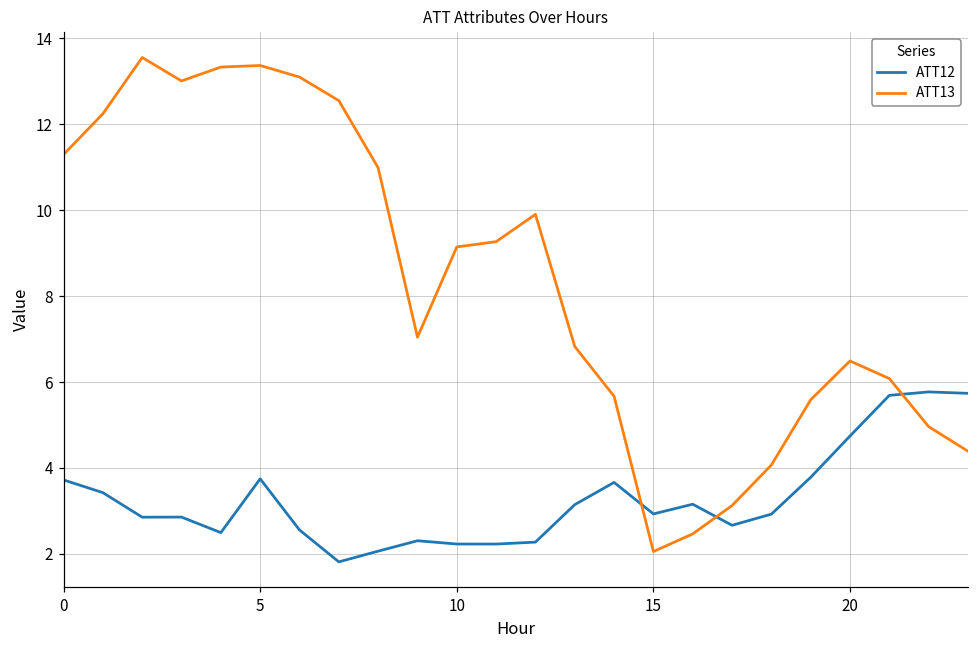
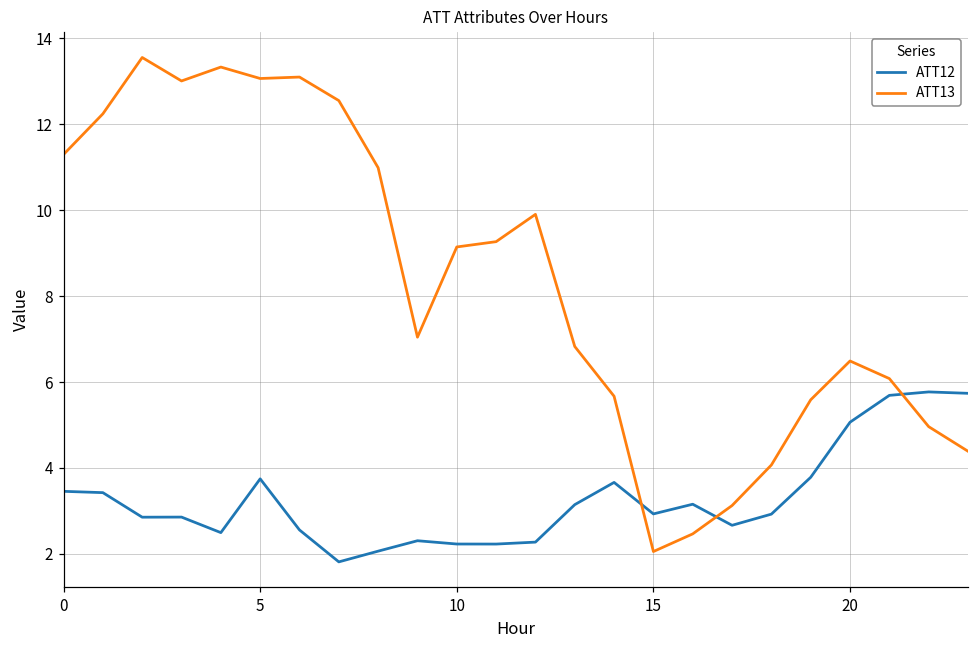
ATT12, 0: 3.7 -> 3.5
ATT13, 5: 13.4 -> 13.1
ATT12, 20: 4.7 -> 5.1
